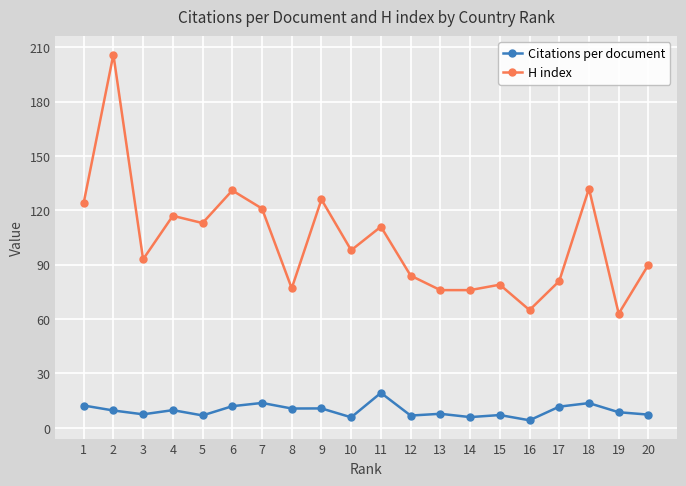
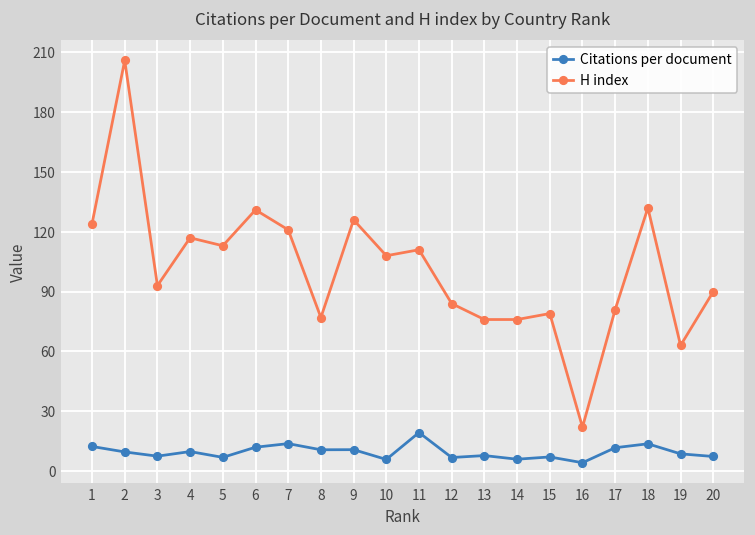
H index, 10: 98 -> 108
H index, 16: 65 -> 22
